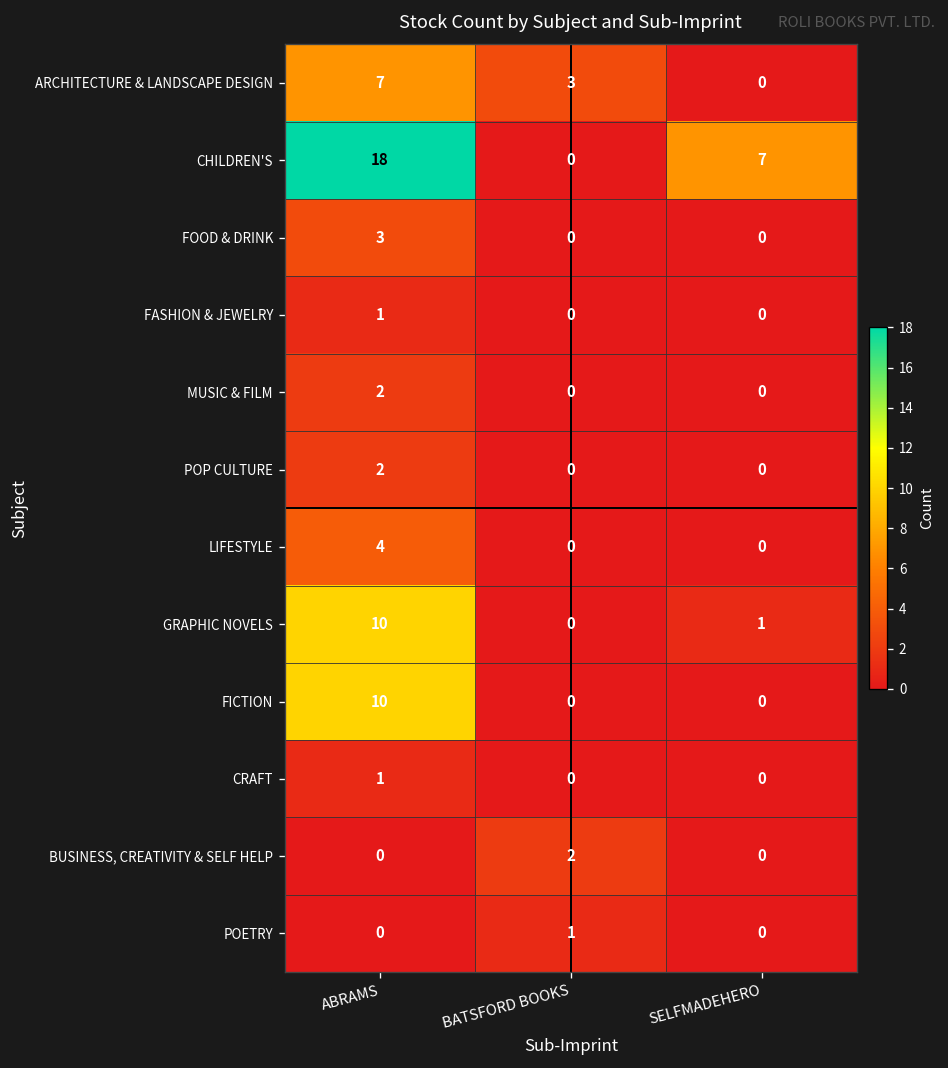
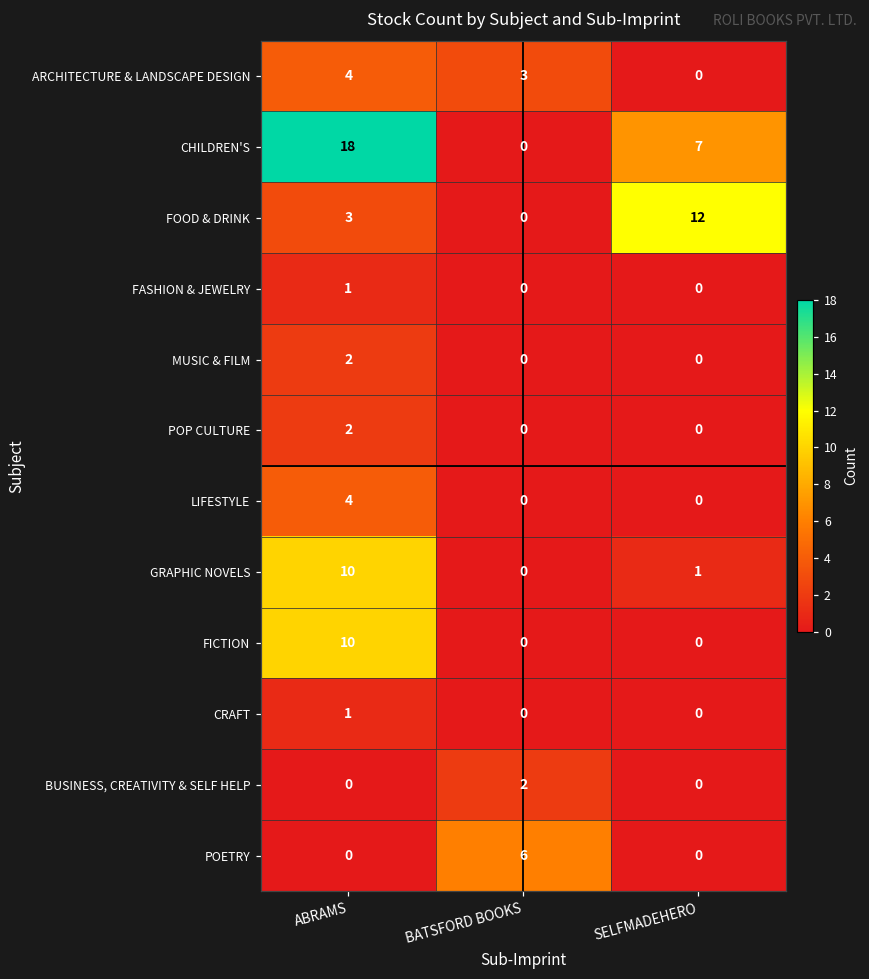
ARCHITECTURE & LANDSCAPE DESIGN, ABRAMS: 7 -> 4
FOOD & DRINK, SELFMADEHERO: 0 -> 12
POETRY, BATSFORD BOOKS: 1 -> 6
